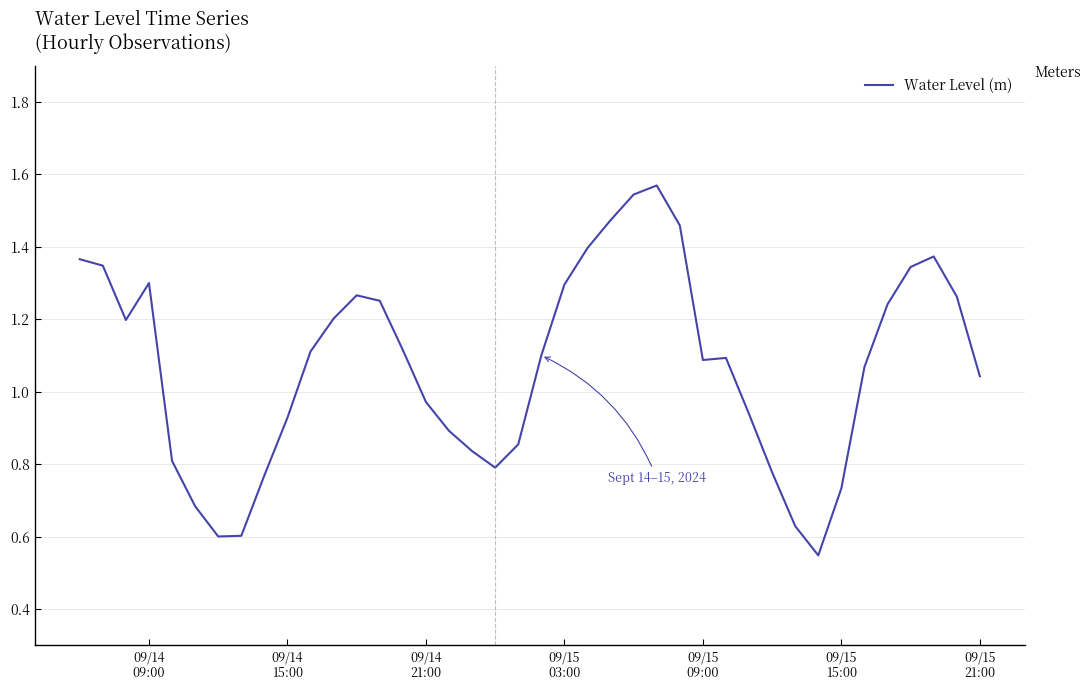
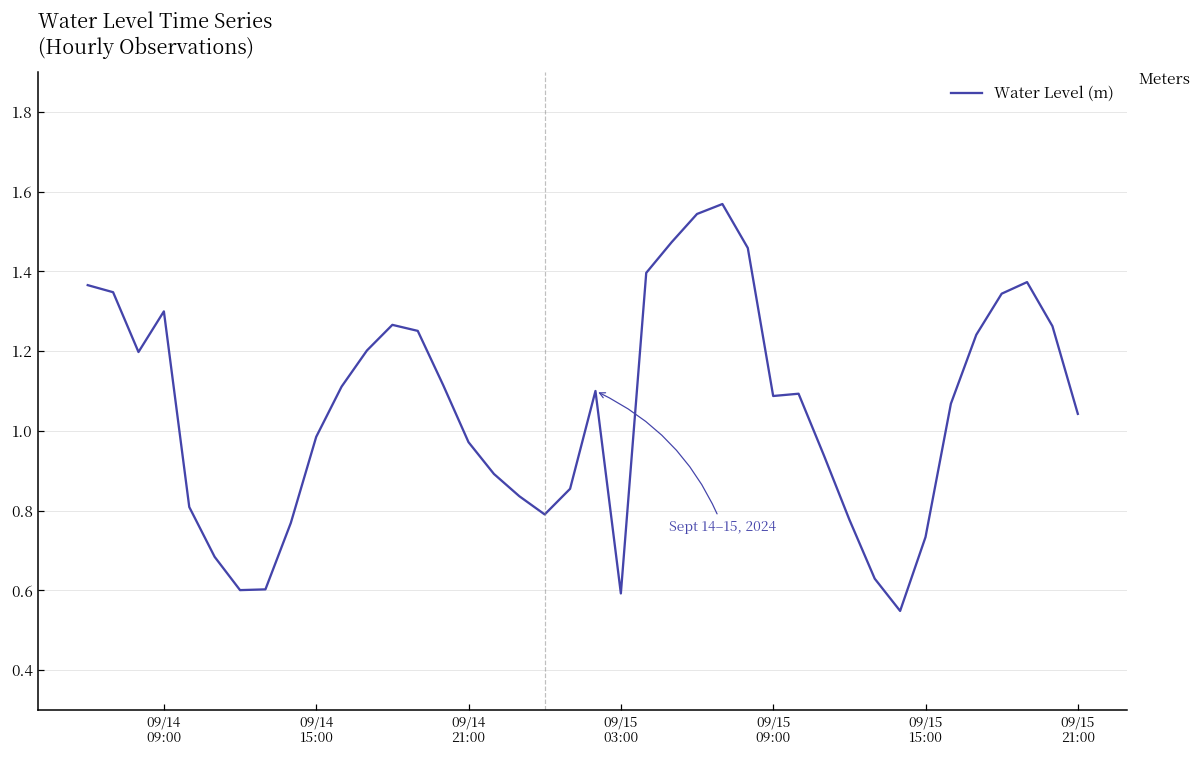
09/14 15:00: 0.93 -> 0.99
09/15 03:00: 1.30 -> 0.59
